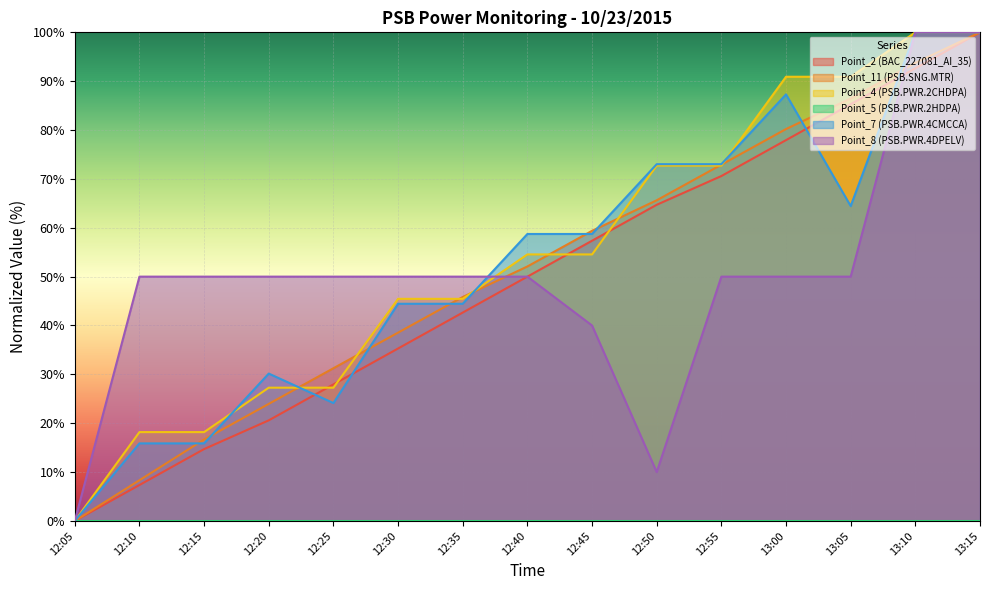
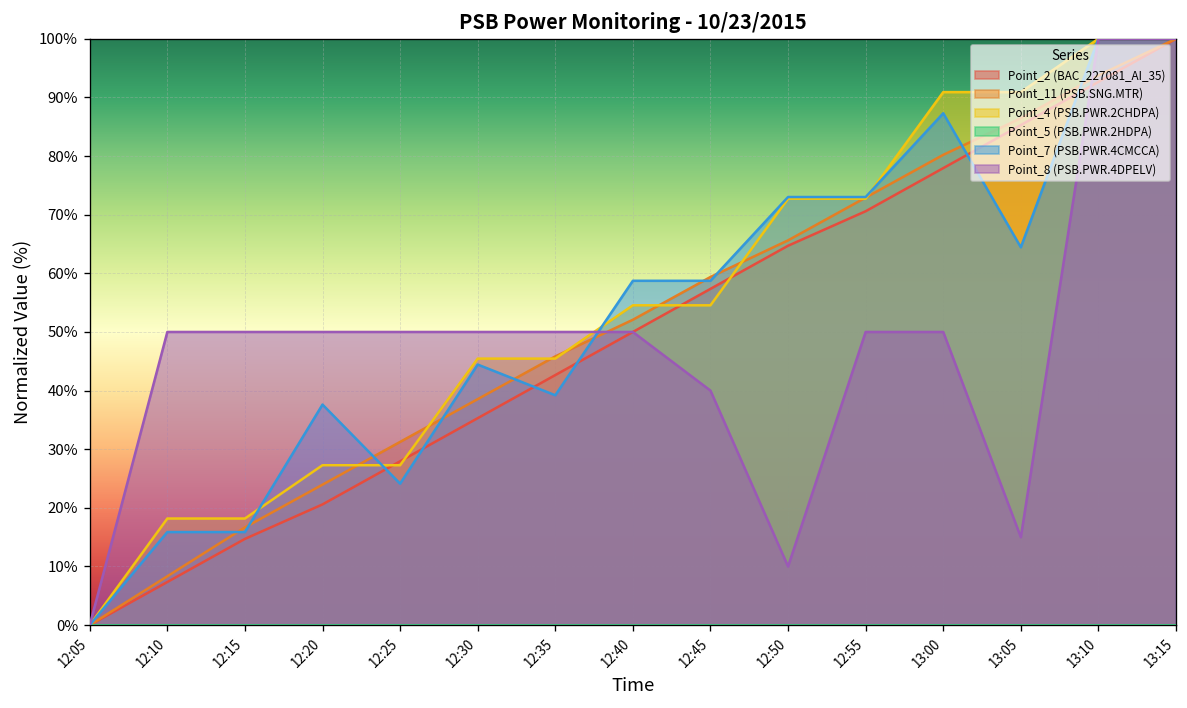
Point_7 (PSB.PWR.4CMCCA), 12:20: 30% -> 38%
Point_7 (PSB.PWR.4CMCCA), 12:35: 44% -> 39%
Point_8 (PSB.PWR.4DPELV), 13:05: 50% -> 15%
